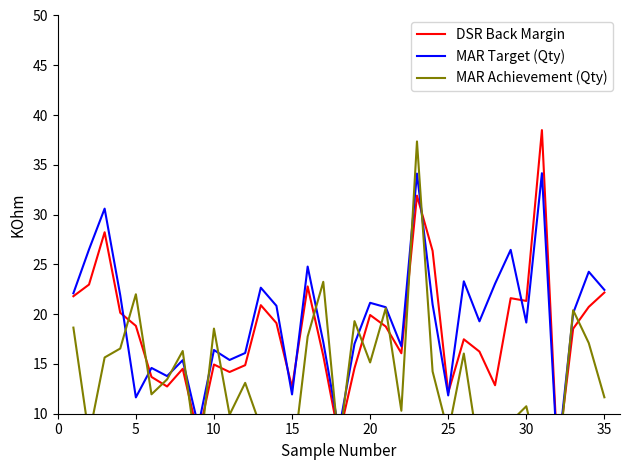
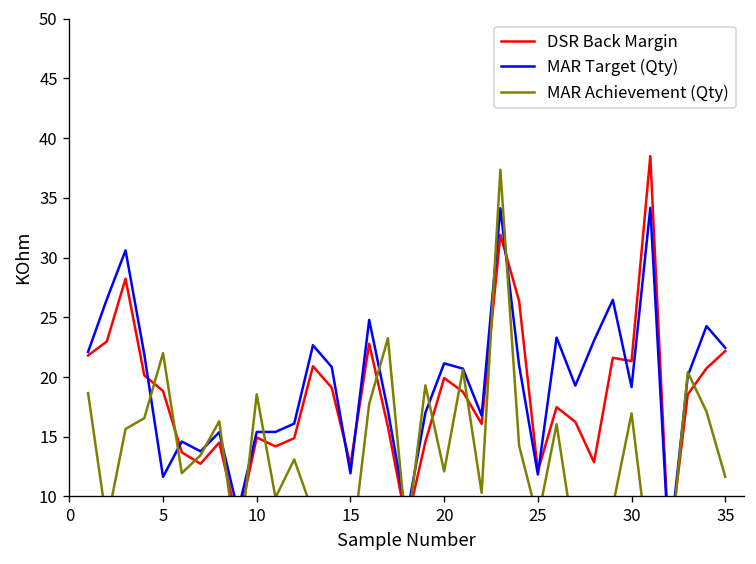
MAR Target (Qty), 10: 16 -> 15
MAR Achievement (Qty), 20: 15 -> 12
MAR Achievement (Qty), 30: 11 -> 17
